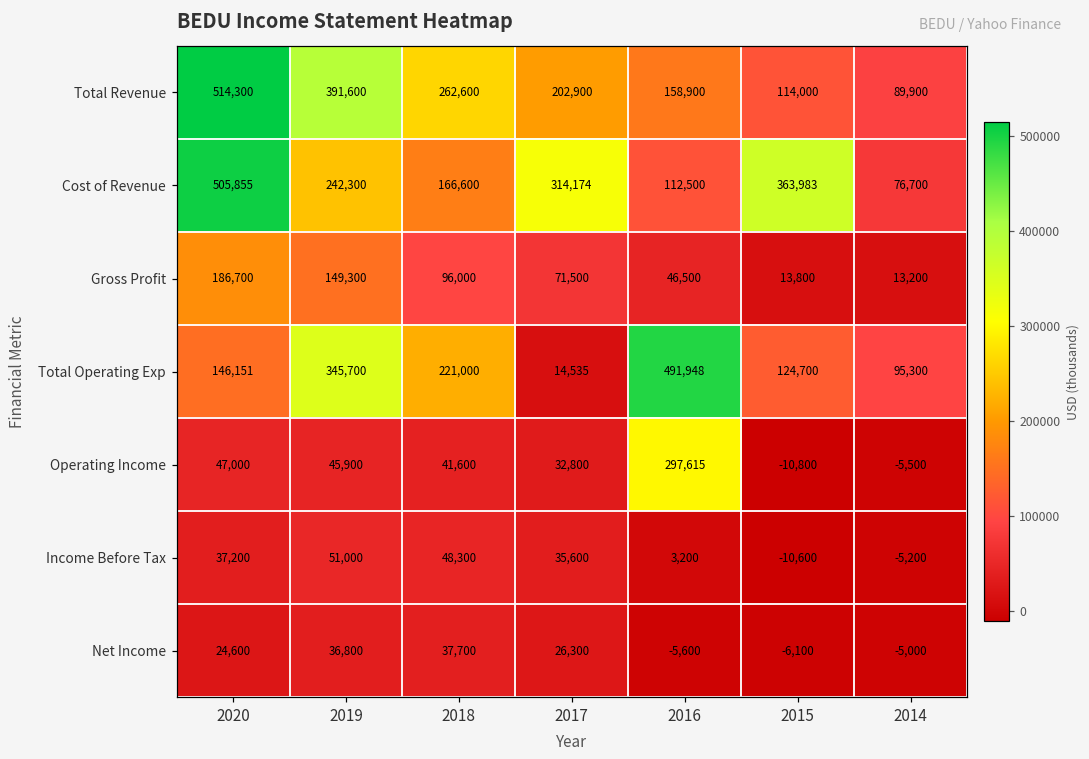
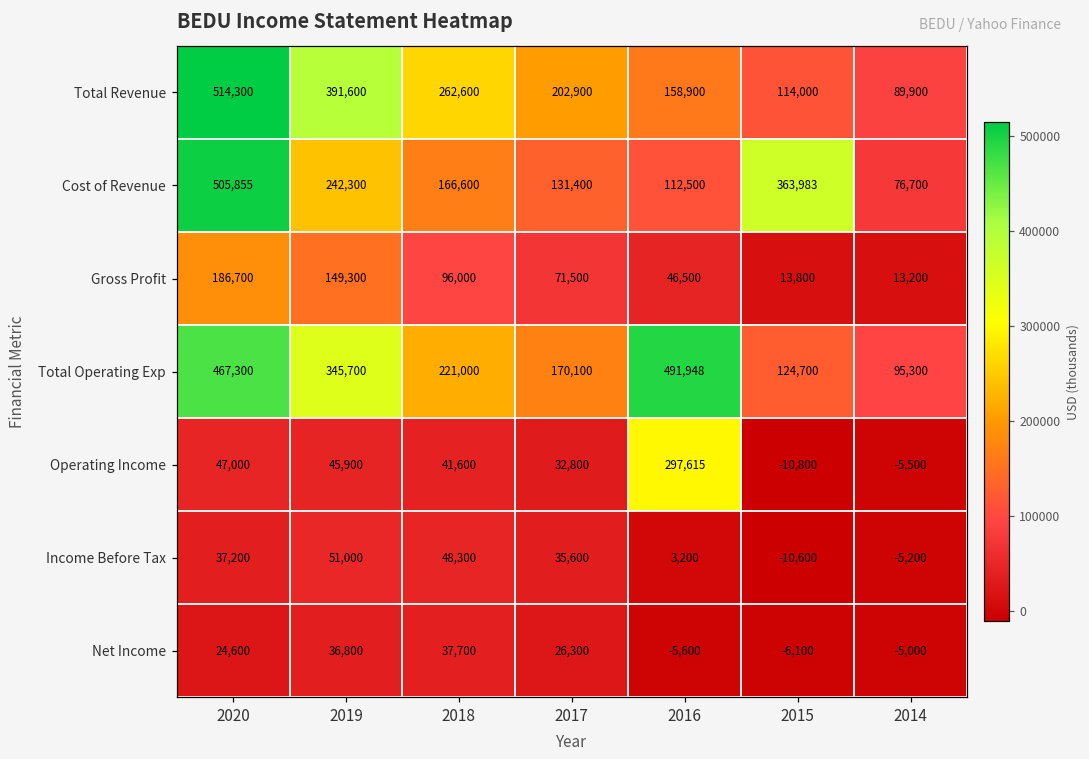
Cost of Revenue, 2017: 314,174 -> 131,400
Total Operating Exp, 2020: 146,151 -> 467,300
Total Operating Exp, 2017: 14,535 -> 170,100
